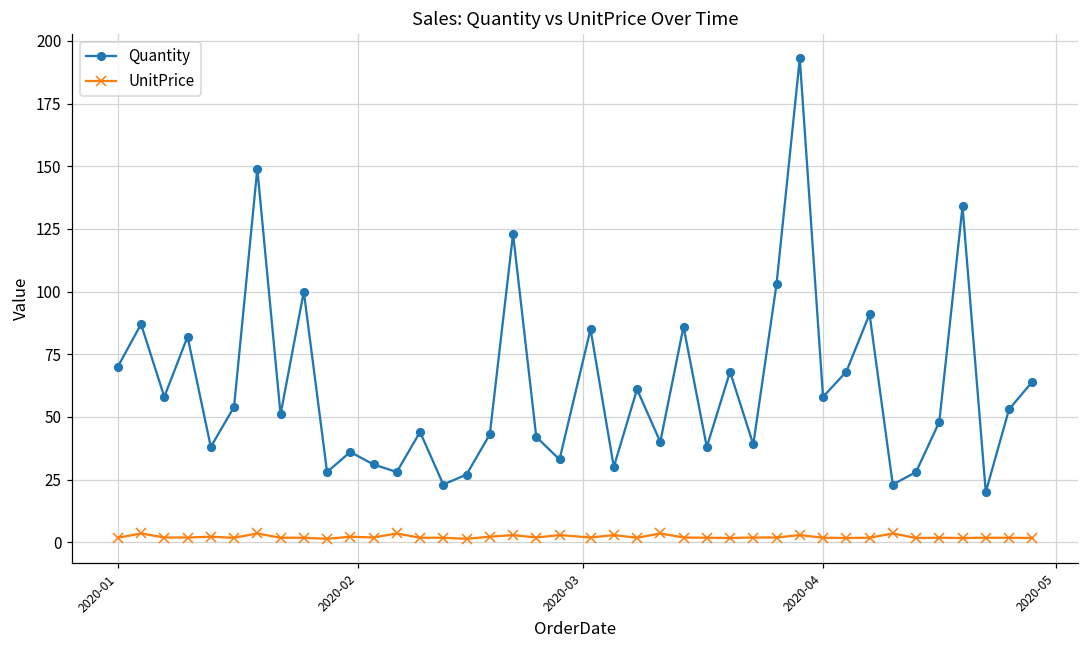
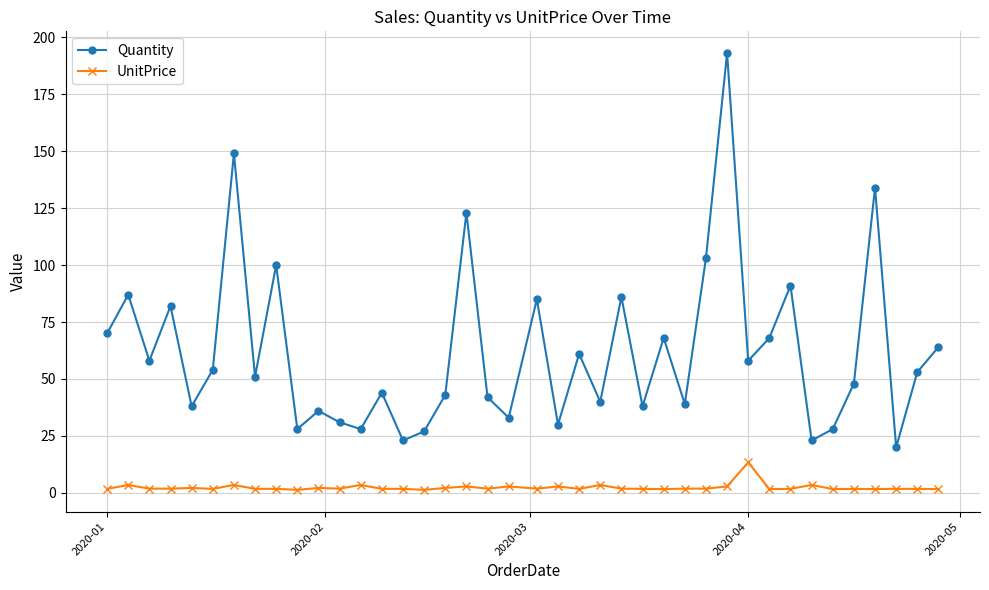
UnitPrice, 2020-04: 2 -> 13
